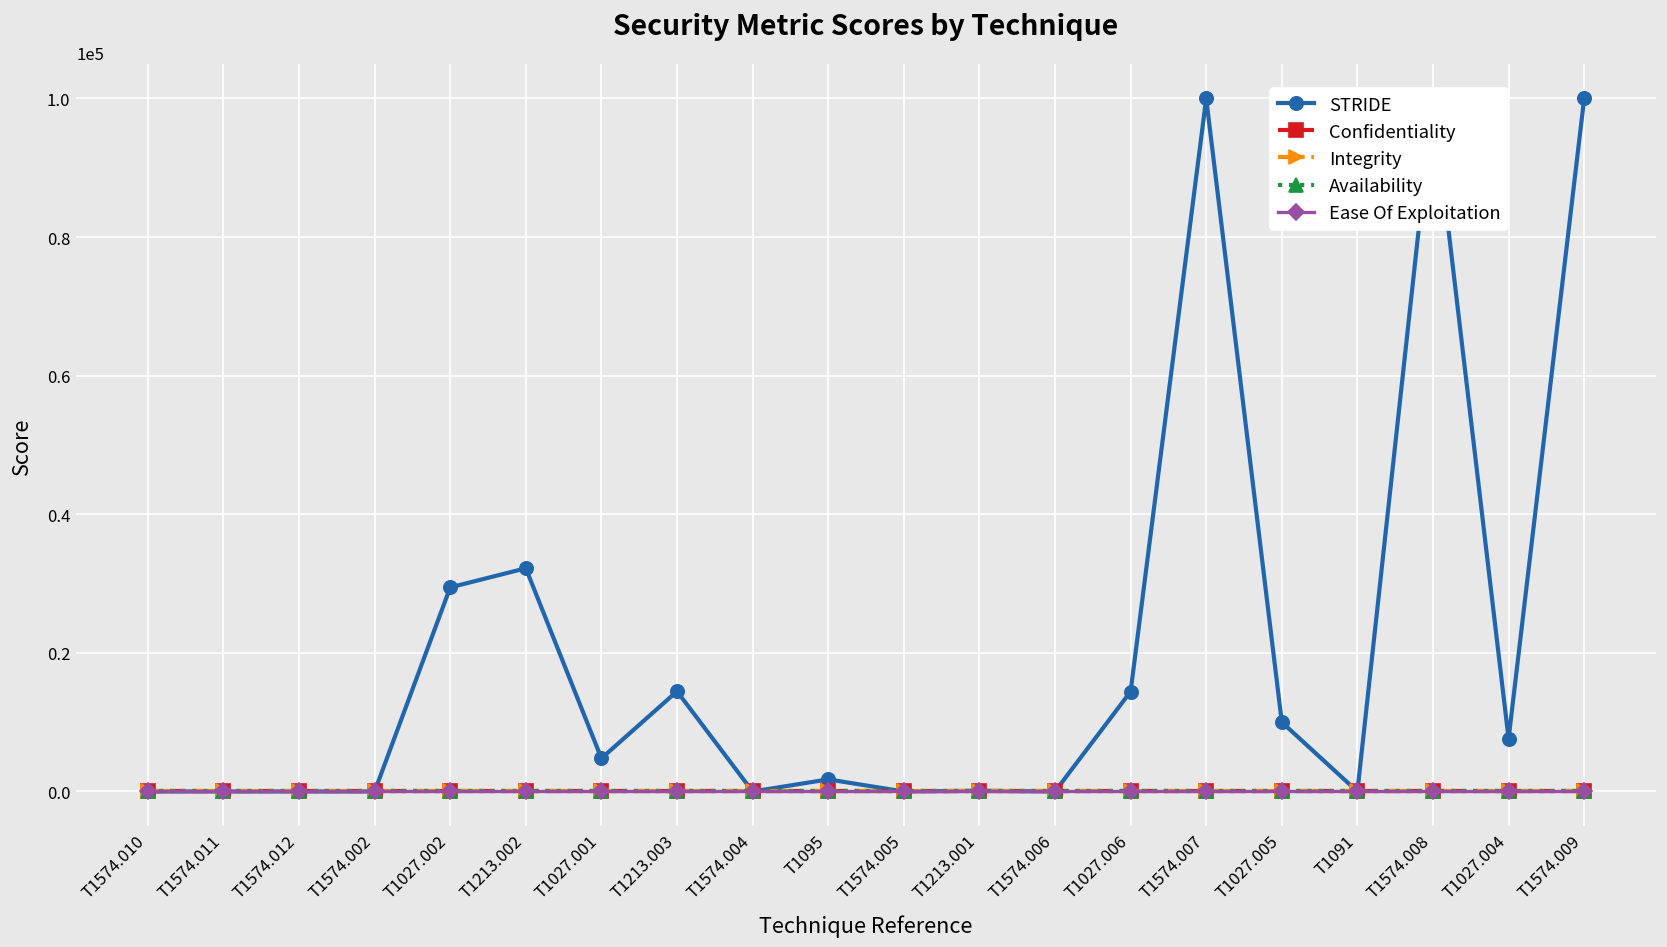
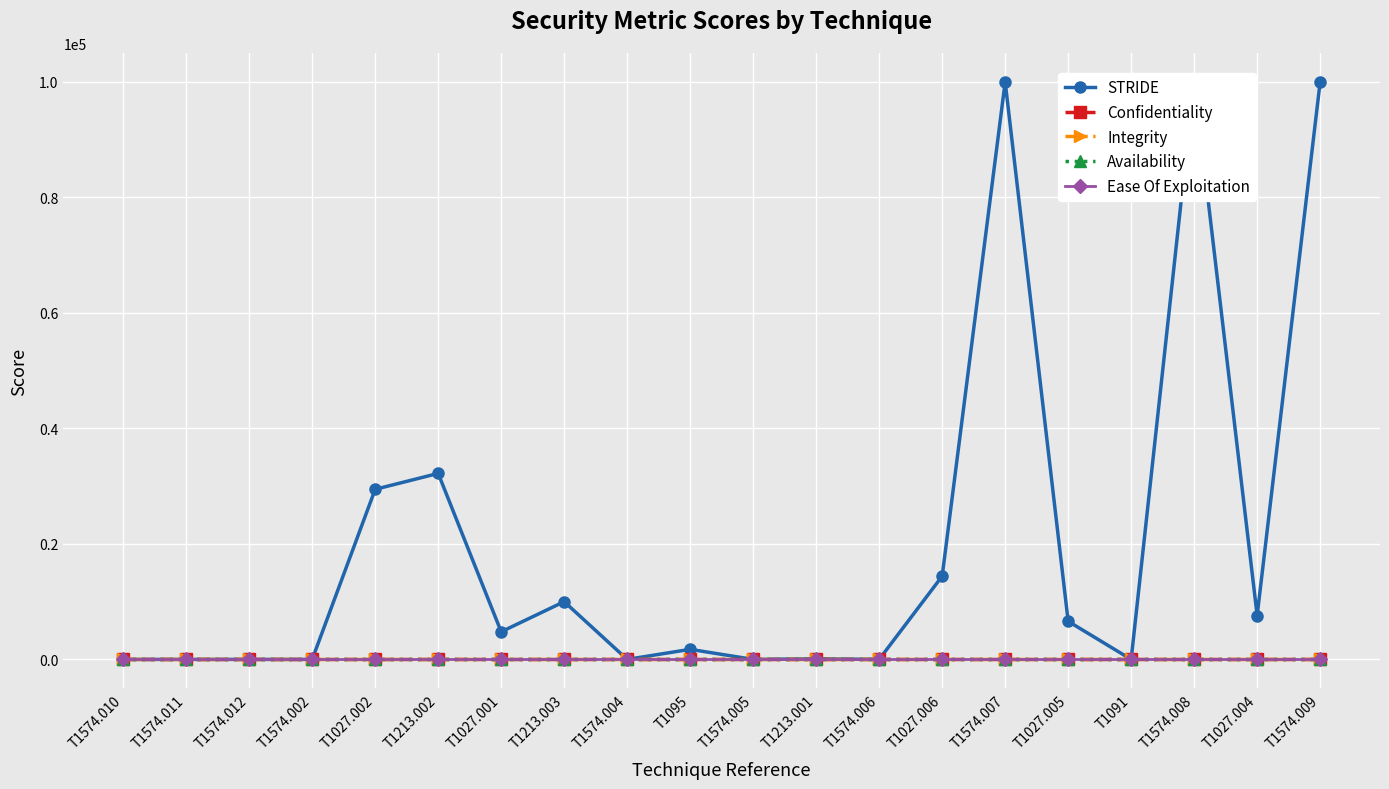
STRIDE, T1213.003: 14000 -> 10000
STRIDE, T1027.005: 10000 -> 7000
